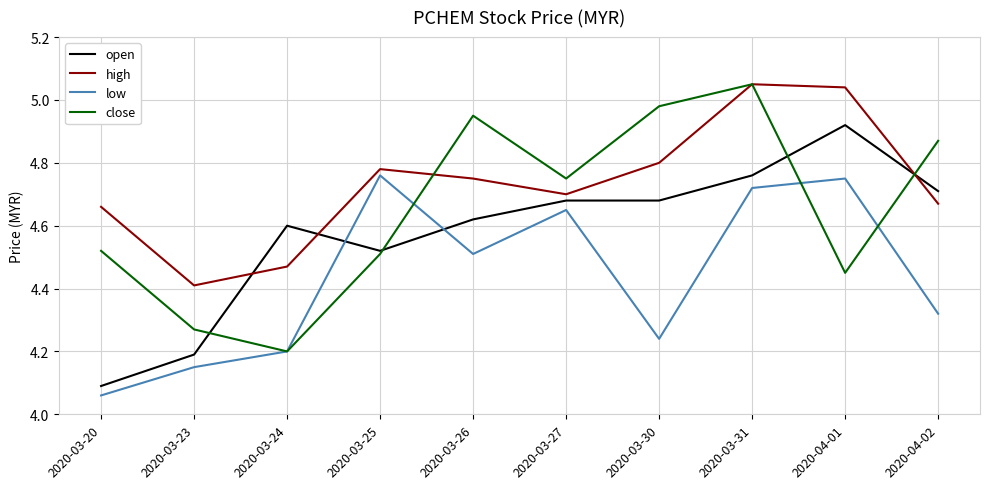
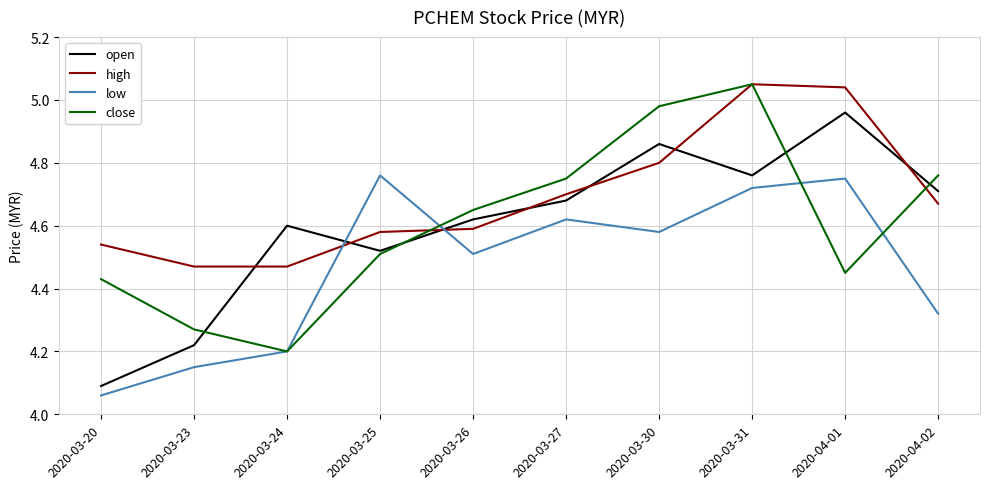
high, 2020-03-20: 4.66 -> 4.54
close, 2020-03-20: 4.52 -> 4.43
open, 2020-03-23: 4.19 -> 4.22
high, 2020-03-23: 4.41 -> 4.47
high, 2020-03-25: 4.78 -> 4.58
high, 2020-03-26: 4.75 -> 4.59
close, 2020-03-26: 4.95 -> 4.65
low, 2020-03-27: 4.65 -> 4.62
open, 2020-03-30: 4.68 -> 4.86
low, 2020-03-30: 4.24 -> 4.58
open, 2020-04-01: 4.92 -> 4.96
close, 2020-04-02: 4.87 -> 4.76
